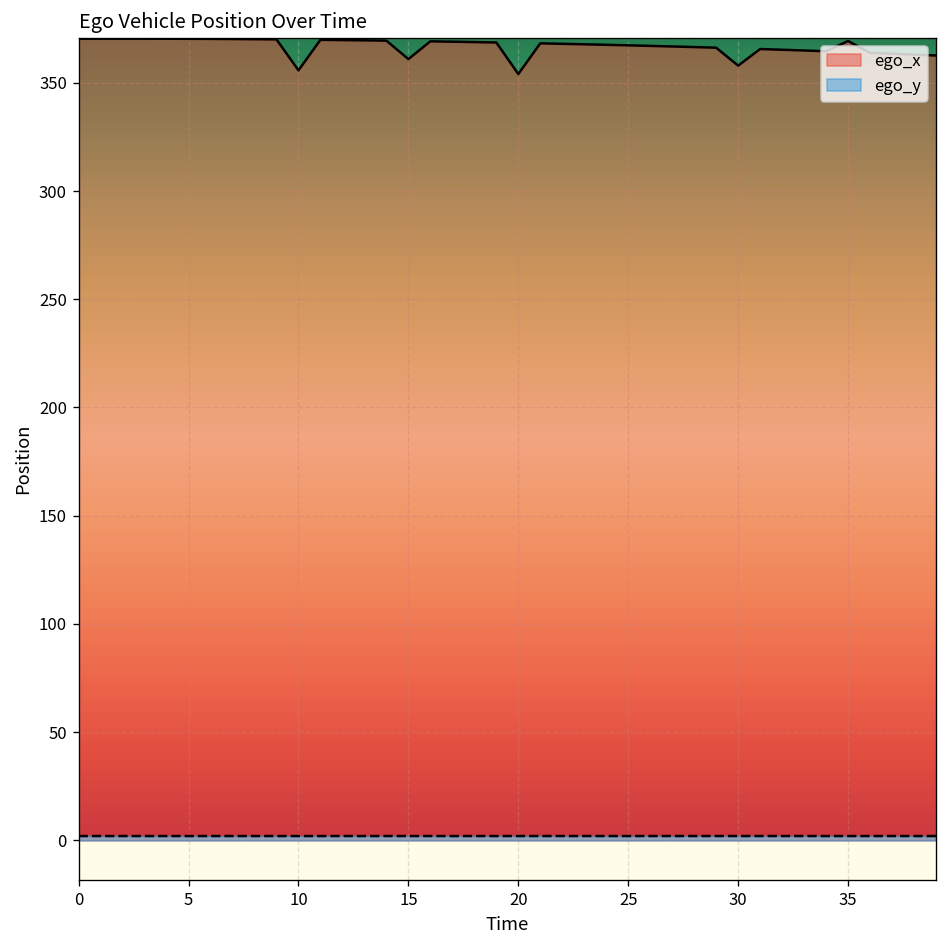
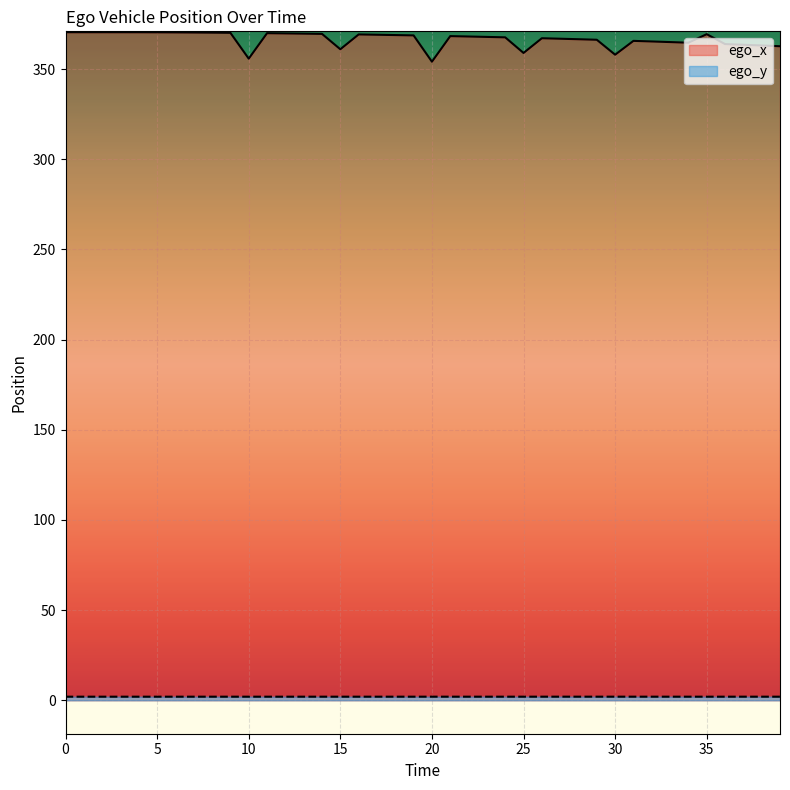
ego_x, 25: 367 -> 359
